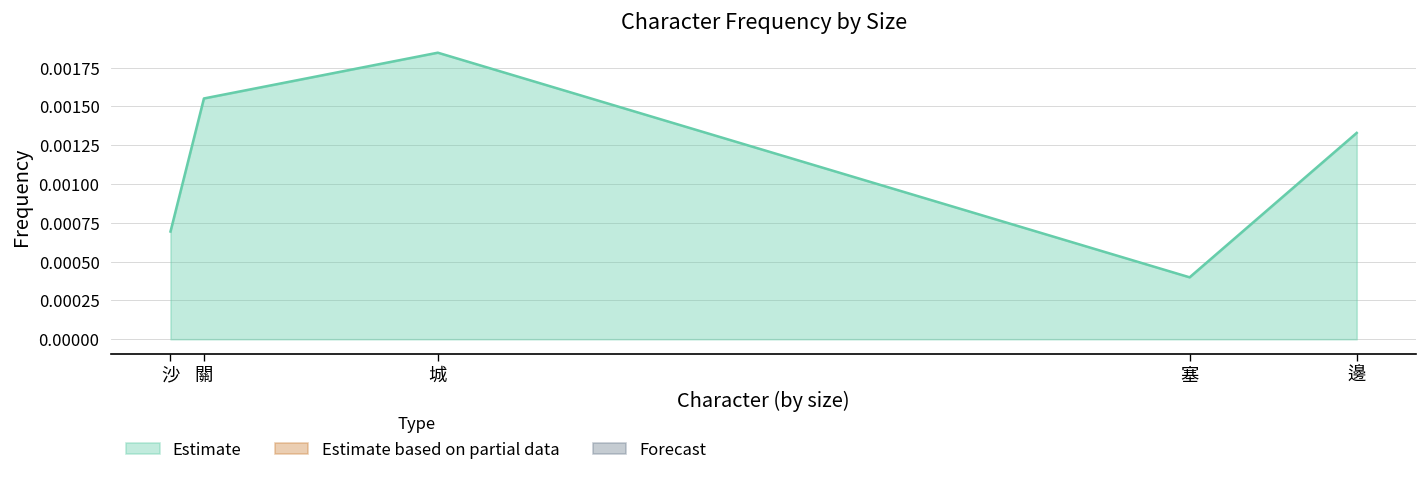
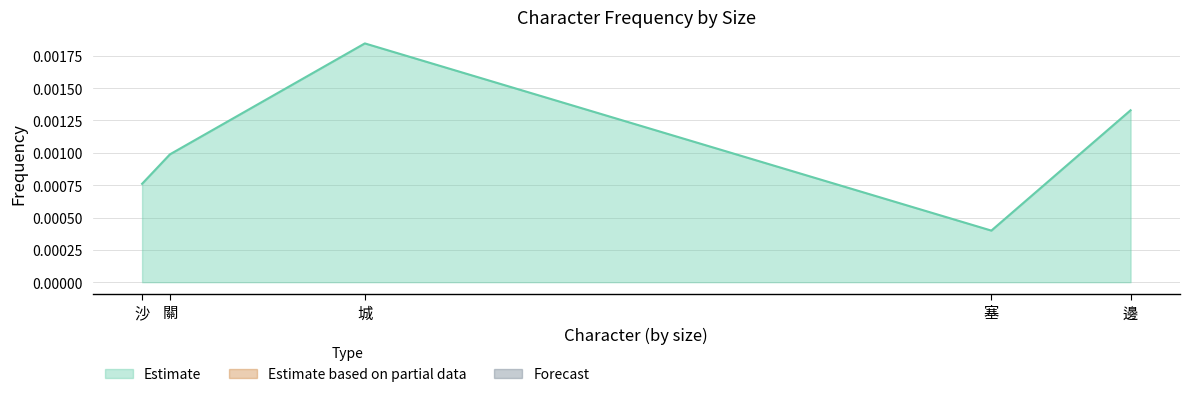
沙: 0.00069 -> 0.00076
關: 0.00155 -> 0.00099
